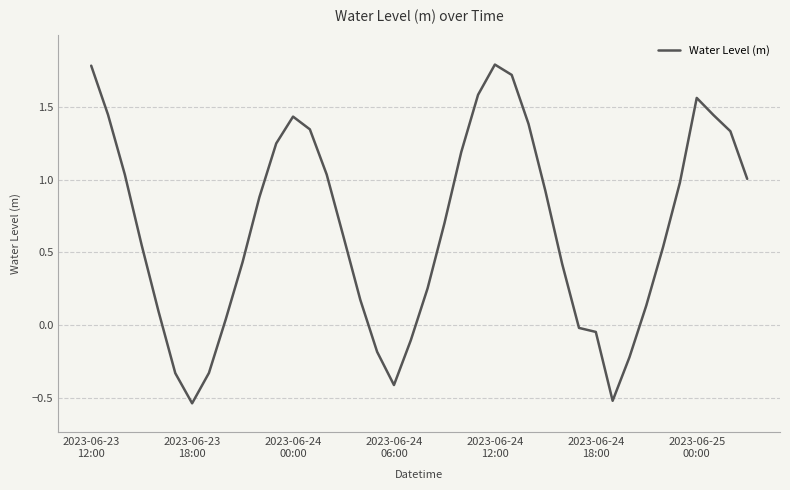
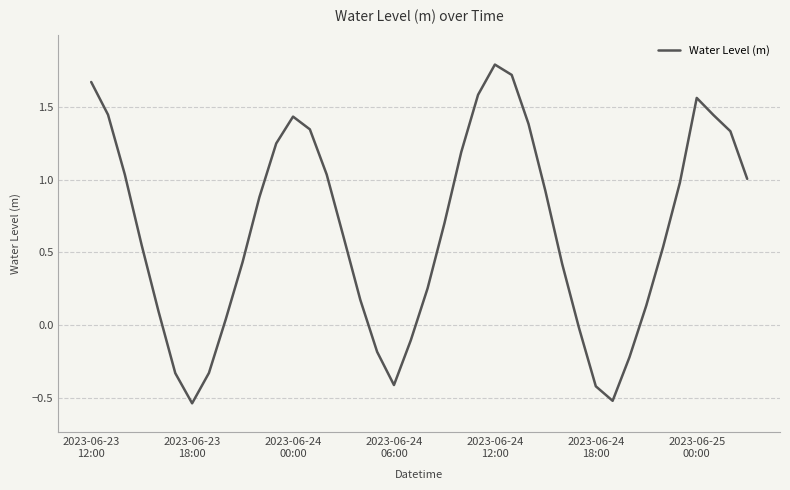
2023-06-23 12:00: 1.78 -> 1.67
2023-06-24 18:00: -0.05 -> -0.42
